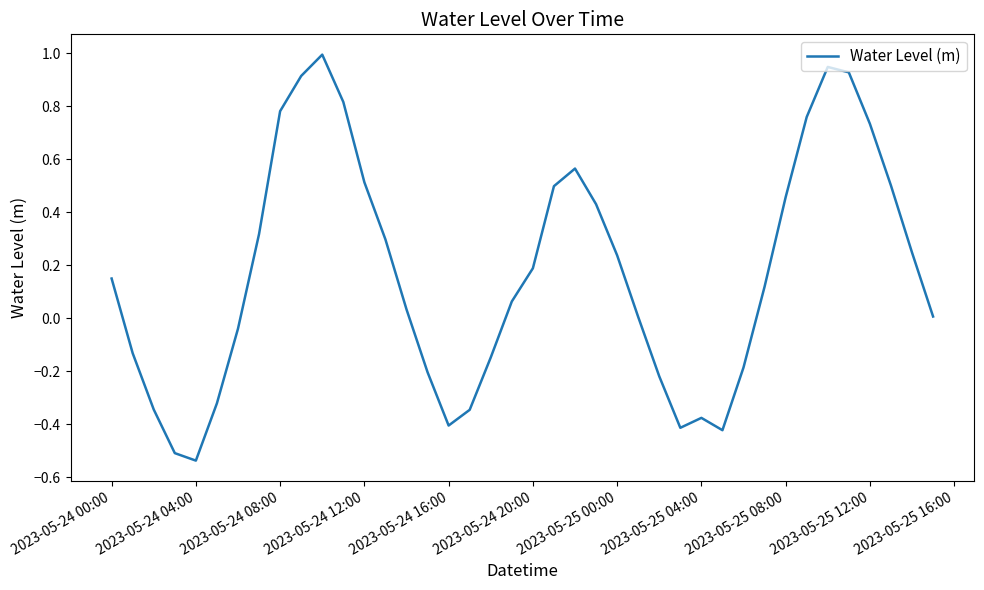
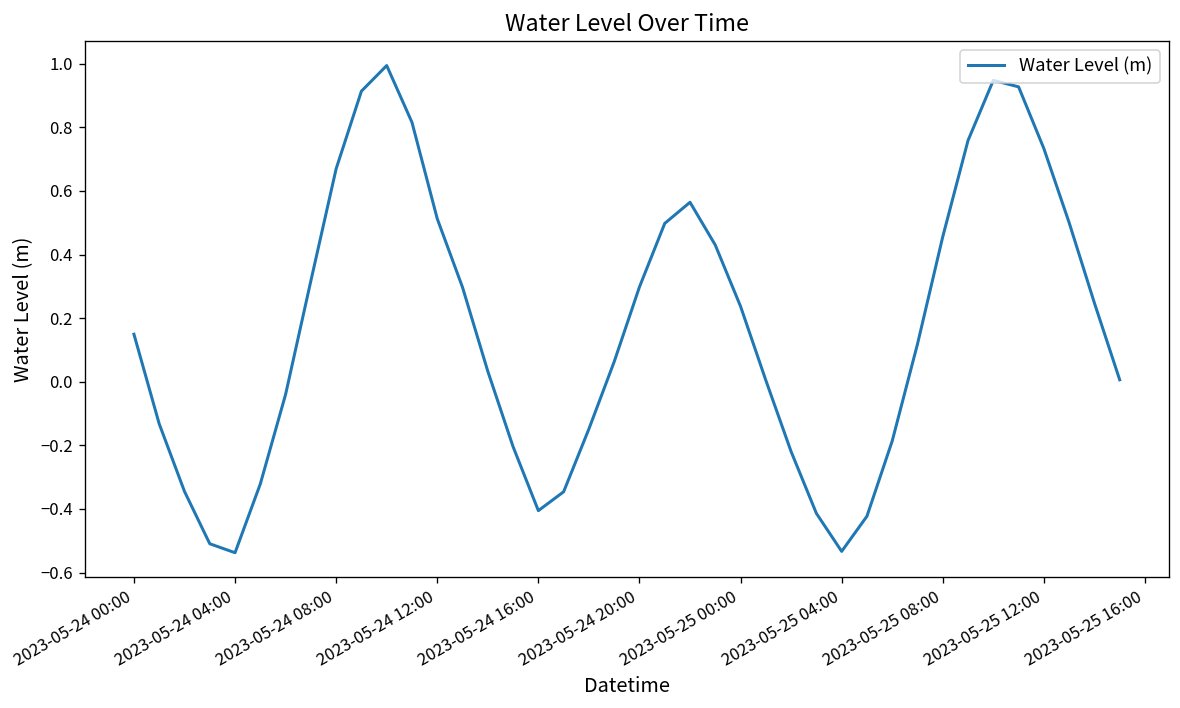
2023-05-24 08:00: 0.78 -> 0.67
2023-05-24 20:00: 0.19 -> 0.30
2023-05-25 04:00: -0.38 -> -0.53
